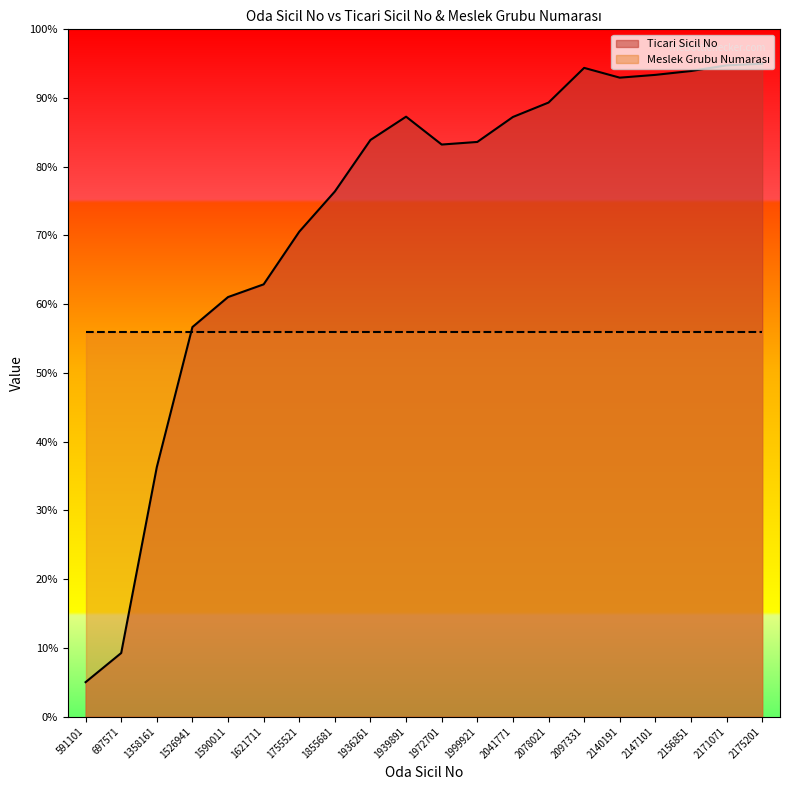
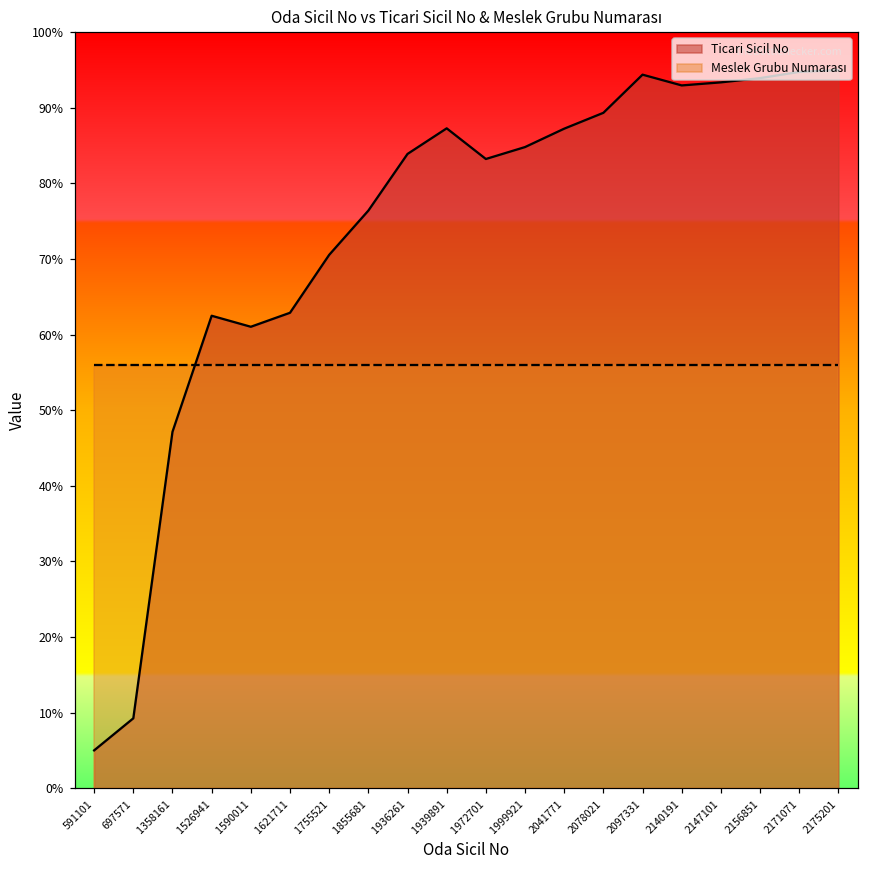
Ticari Sicil No, 1358161: 36% -> 47%
Ticari Sicil No, 1526941: 57% -> 62%
Ticari Sicil No, 1999921: 84% -> 85%
